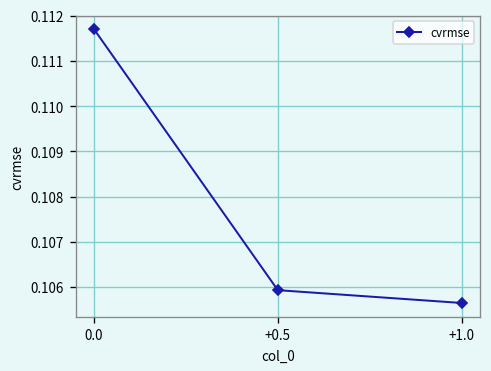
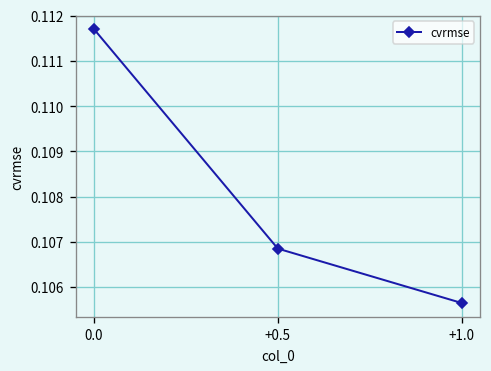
+0.5: 0.1059 -> 0.1068
